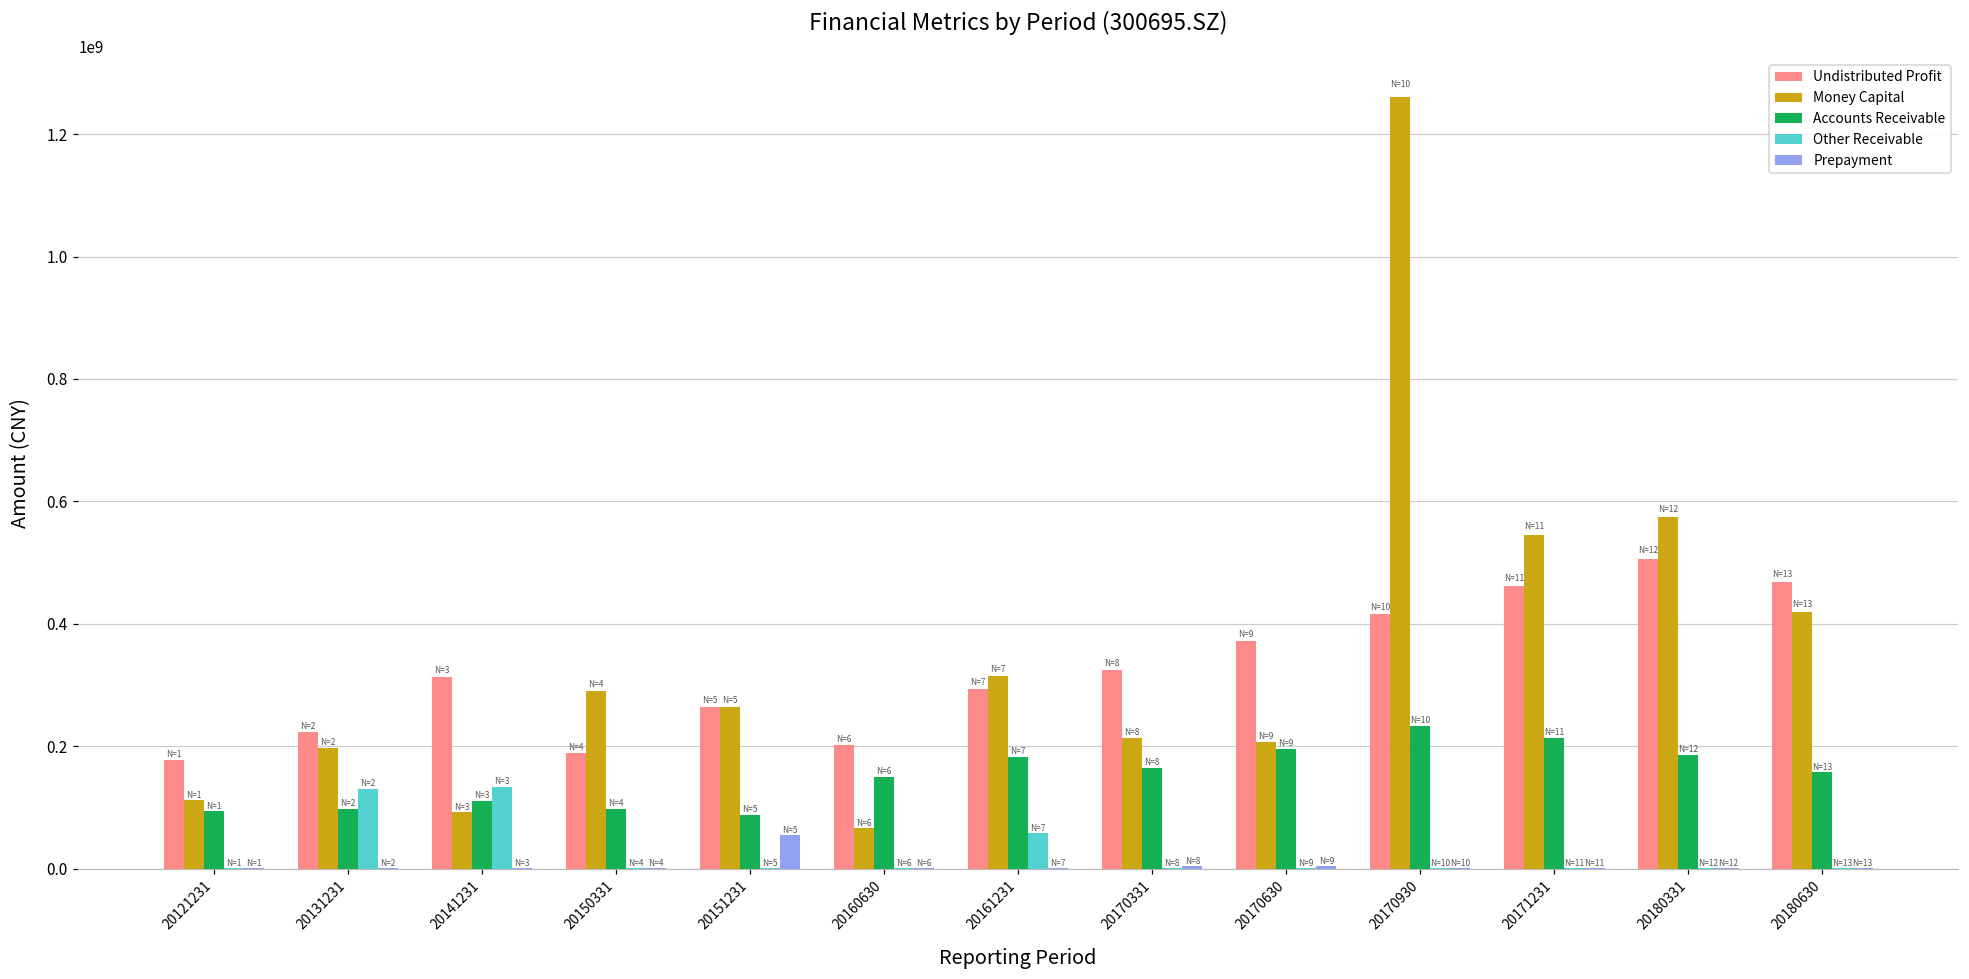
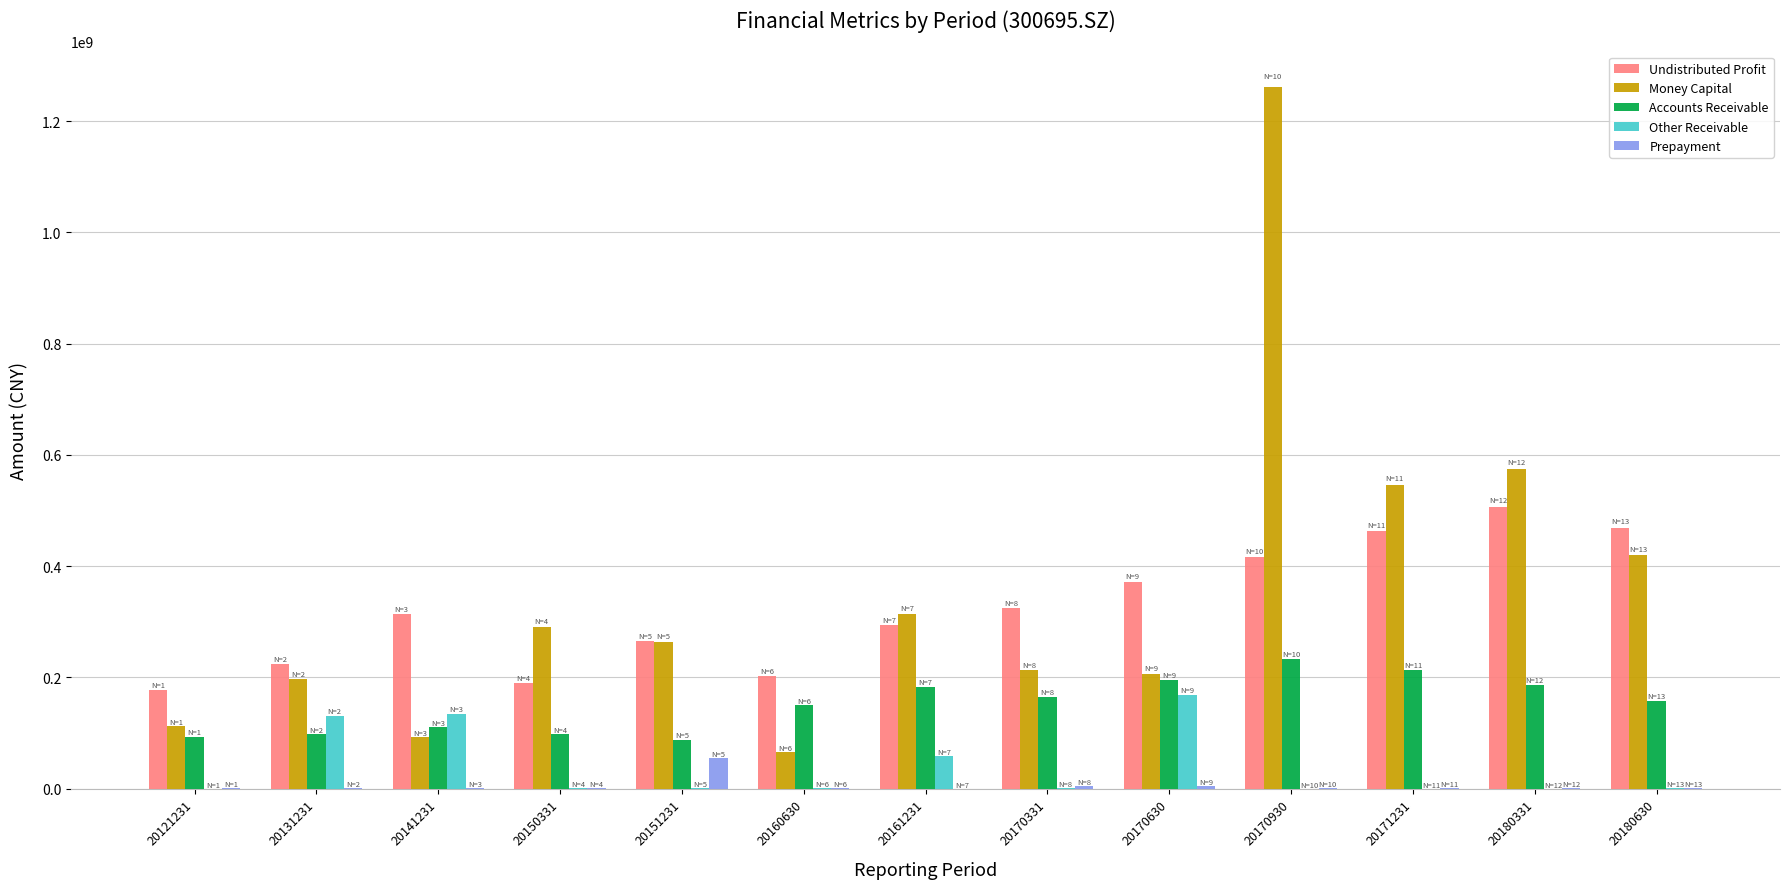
Other Receivable, 20170630: 0 -> 170000000
